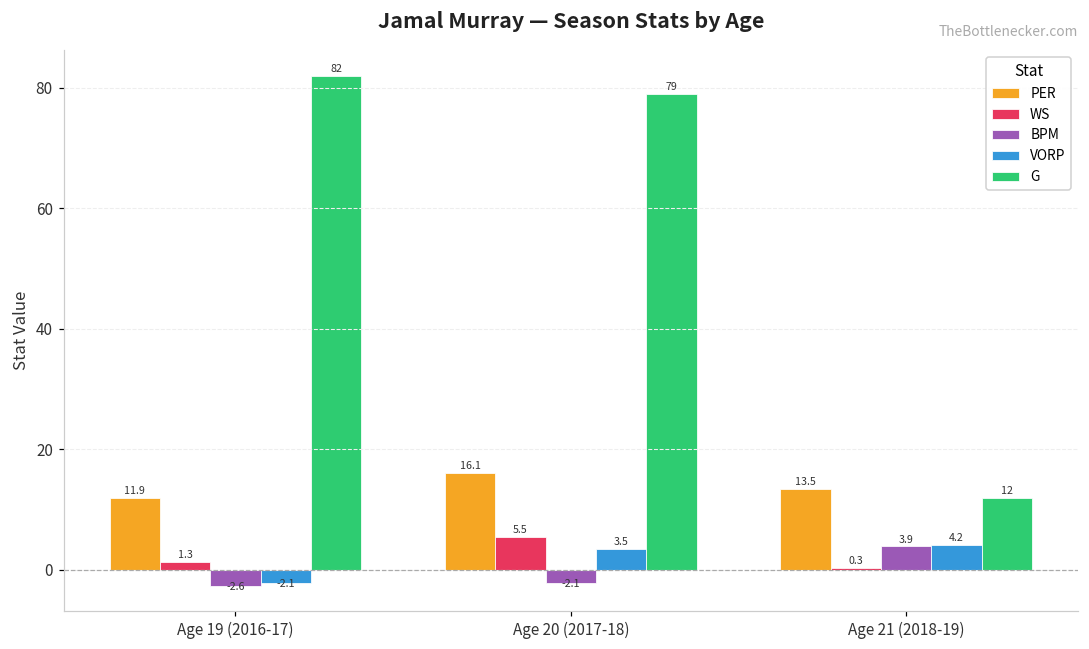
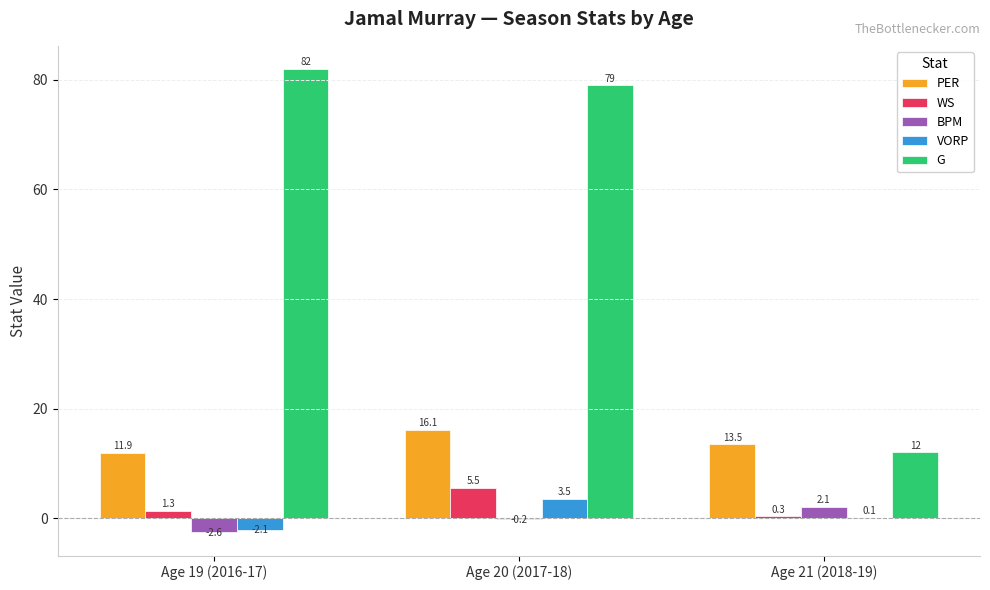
BPM, Age 20 (2017-18): -2.1 -> -0.2
BPM, Age 21 (2018-19): 3.9 -> 2.1
VORP, Age 21 (2018-19): 4.2 -> 0.1
